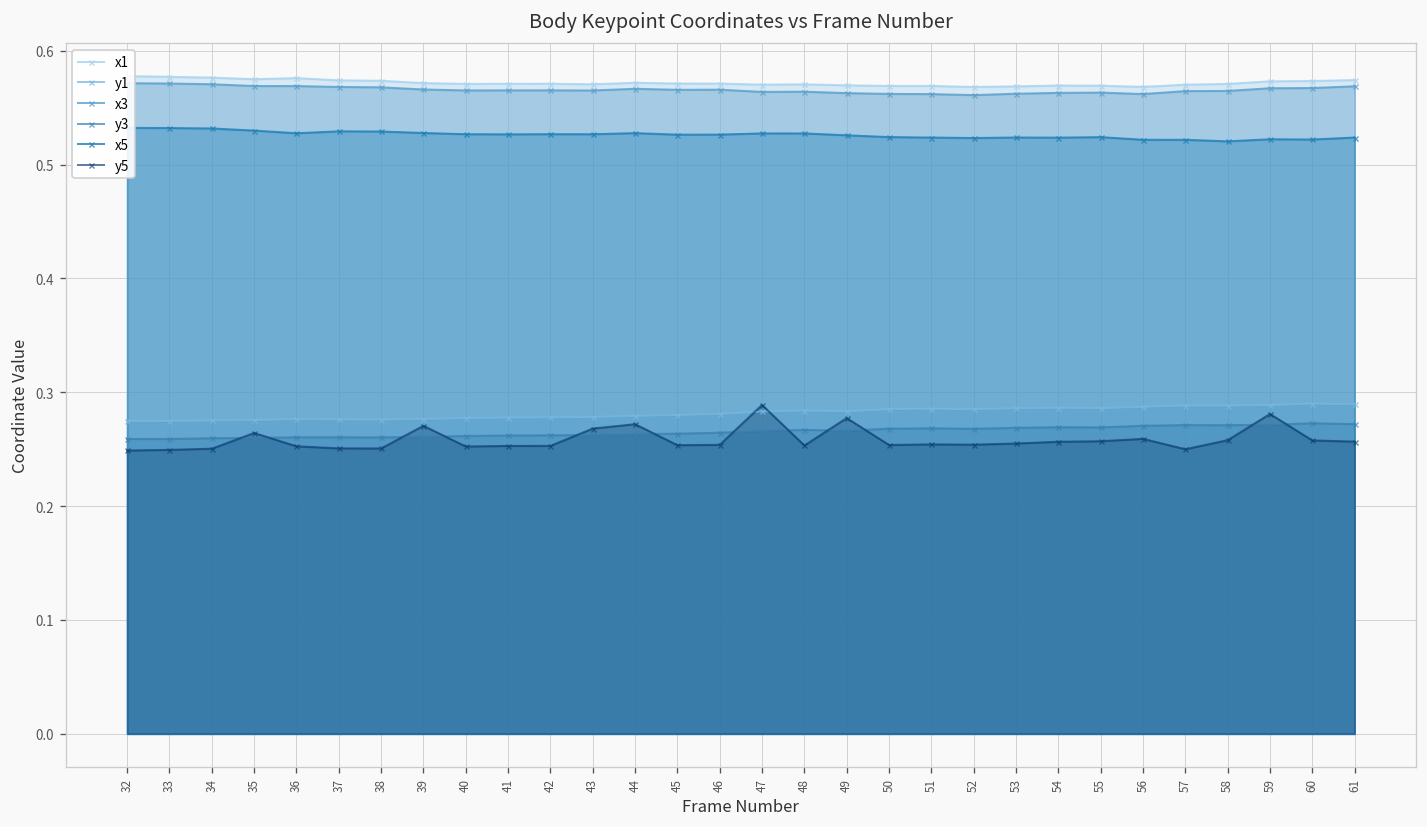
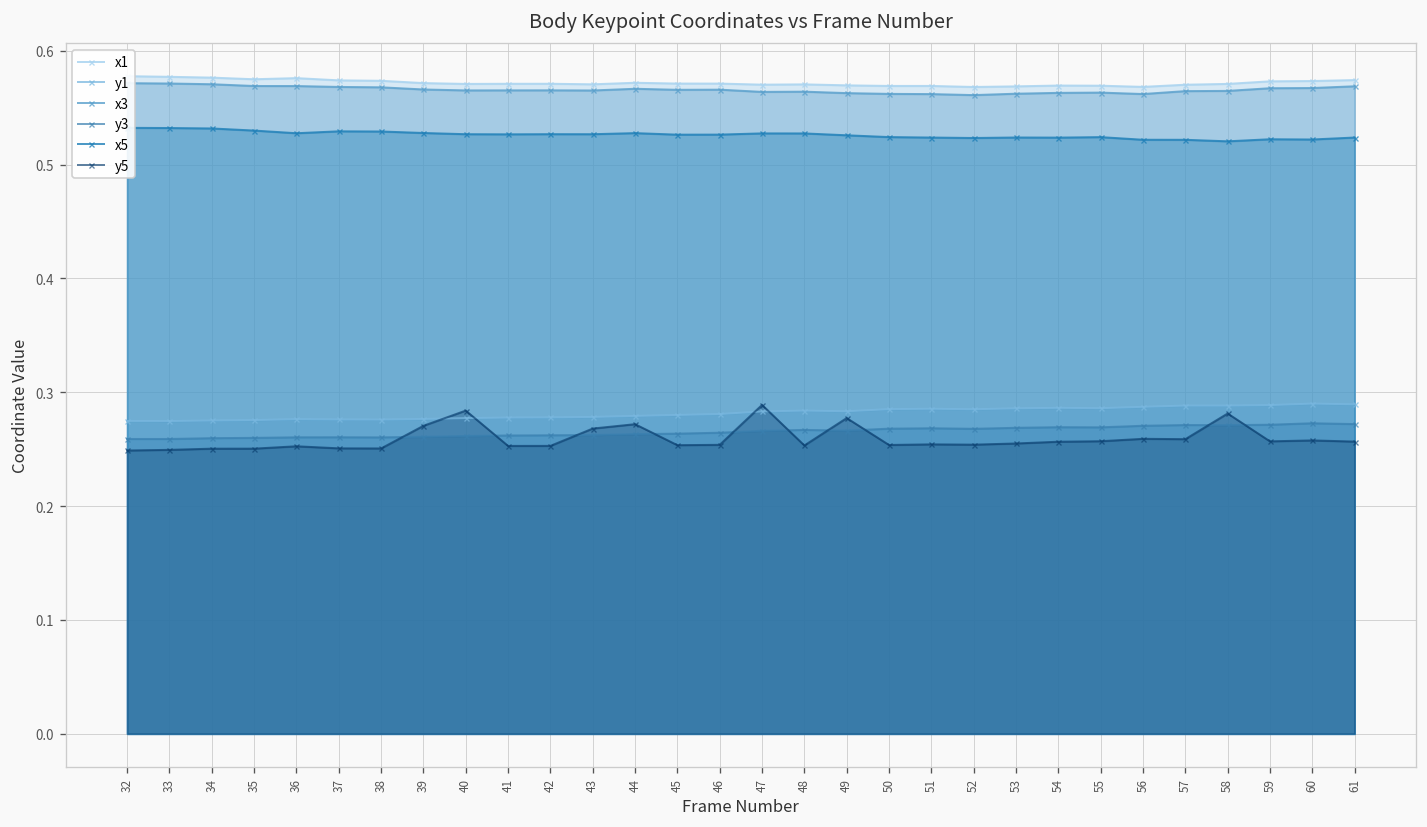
y5, 35: 0.26 -> 0.25
y5, 40: 0.25 -> 0.28
y5, 57: 0.25 -> 0.26
y5, 58: 0.26 -> 0.28
y5, 59: 0.28 -> 0.26
